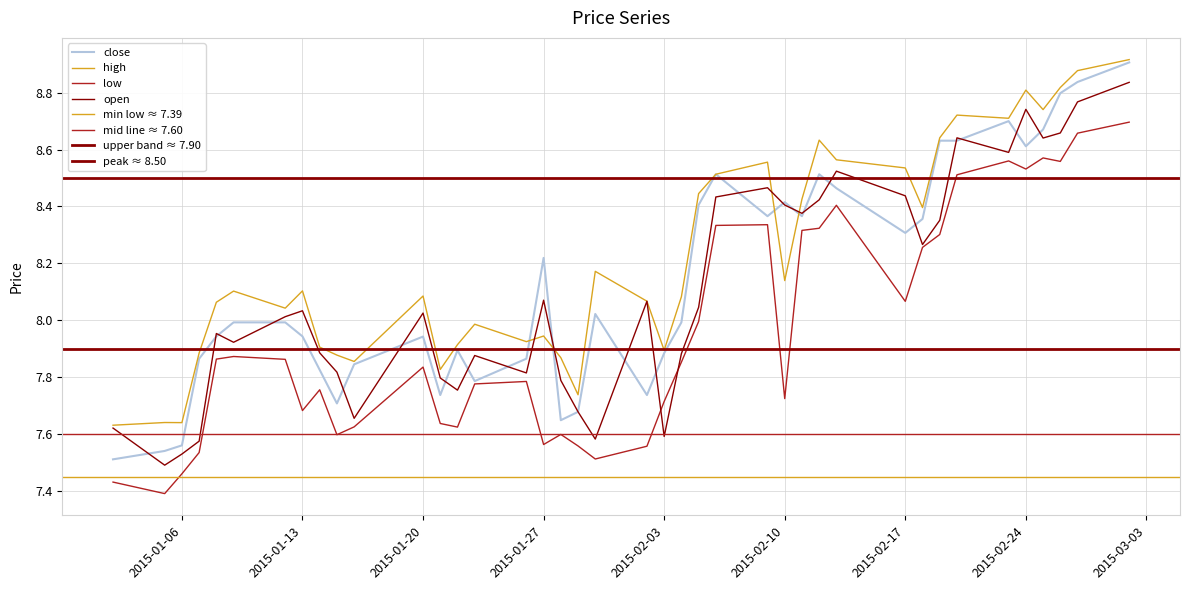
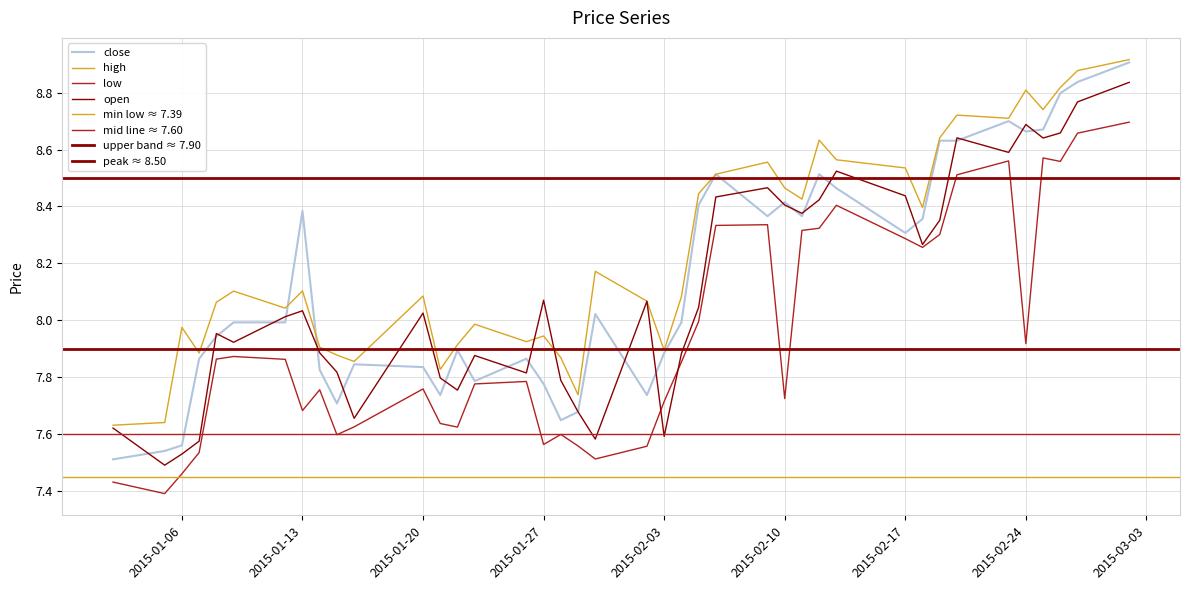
high, 2015-01-06: 7.64 -> 7.97
close, 2015-01-13: 7.94 -> 8.38
close, 2015-01-20: 7.94 -> 7.83
low, 2015-01-20: 7.83 -> 7.76
close, 2015-01-27: 8.22 -> 7.78
high, 2015-02-10: 8.14 -> 8.46
low, 2015-02-17: 8.07 -> 8.29
close, 2015-02-24: 8.61 -> 8.66
low, 2015-02-24: 8.53 -> 7.92
open, 2015-02-24: 8.74 -> 8.69
